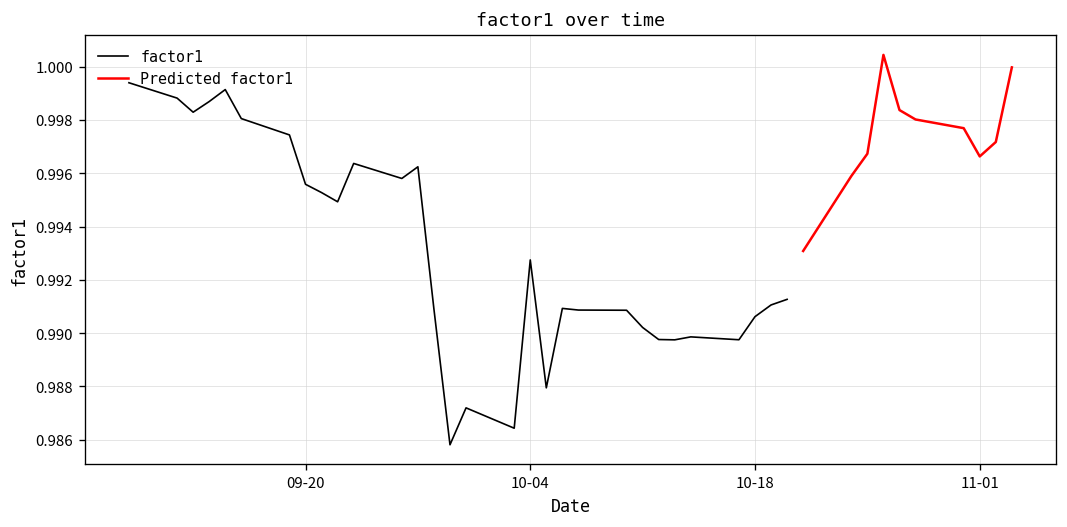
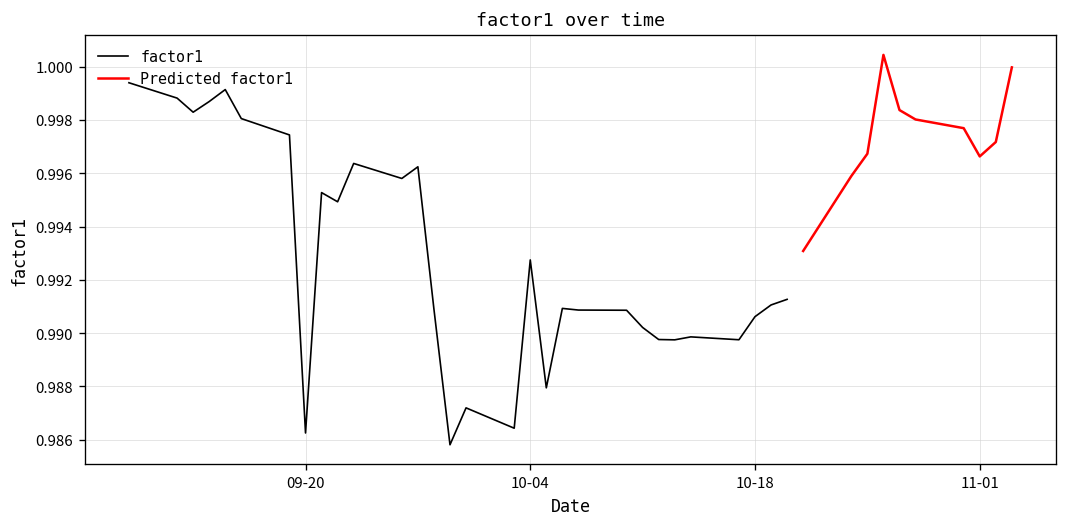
factor1, 09-20: 0.9956 -> 0.9863
